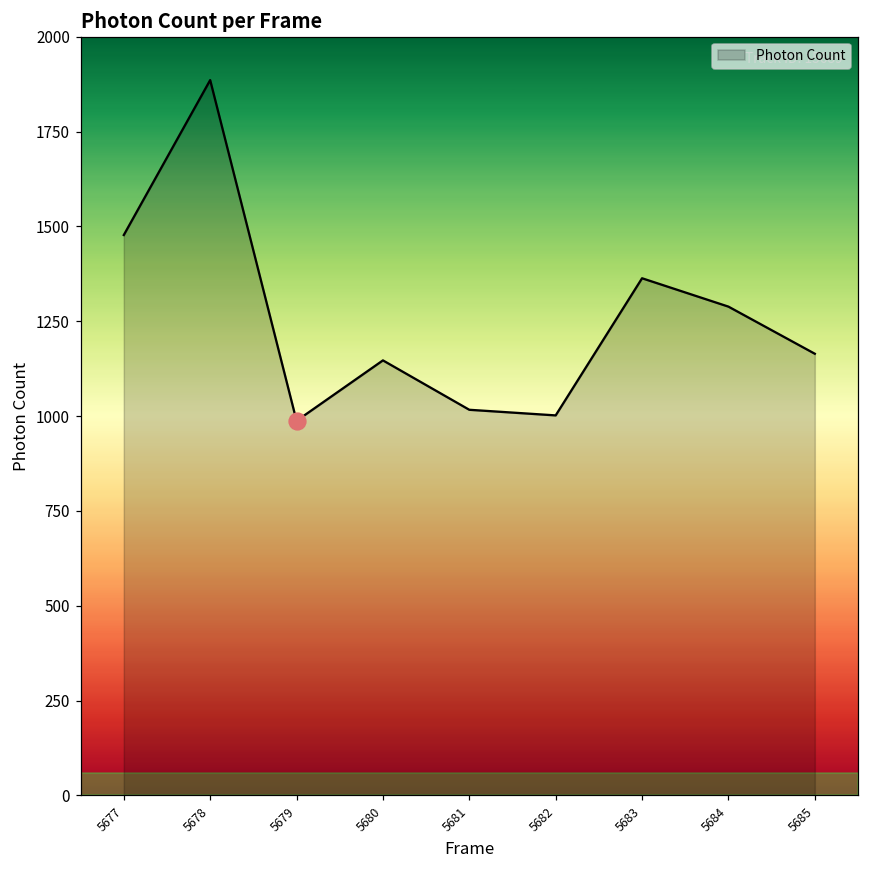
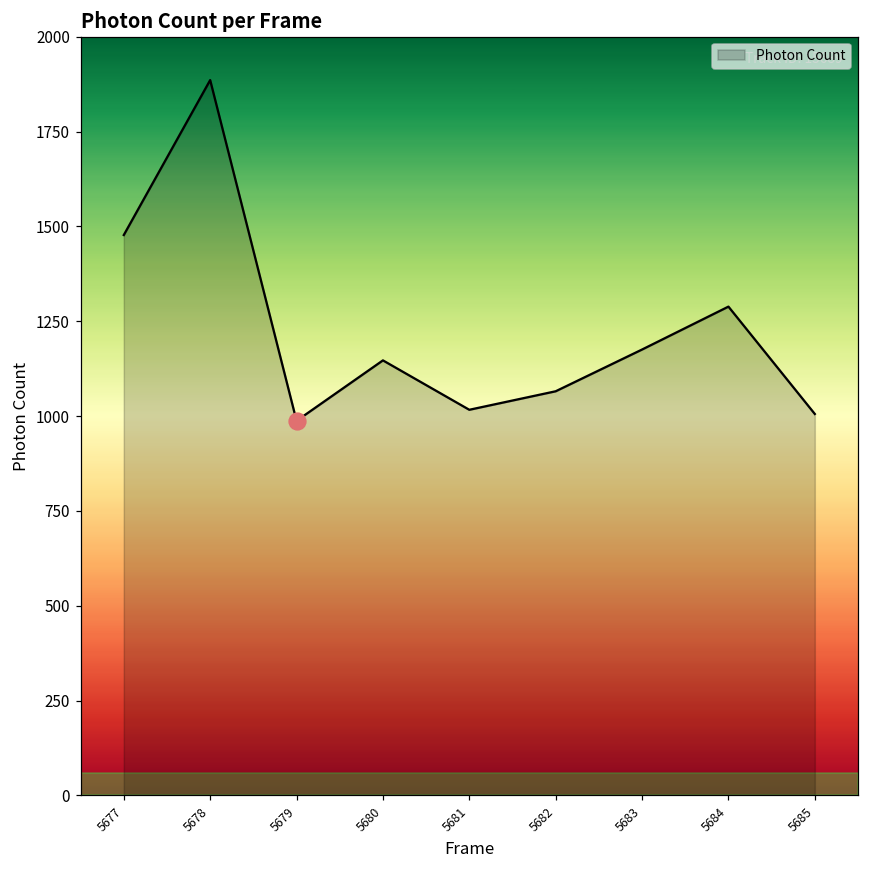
Photon Count, 5682: 1000 -> 1070
Photon Count, 5683: 1360 -> 1180
Photon Count, 5685: 1160 -> 1010
